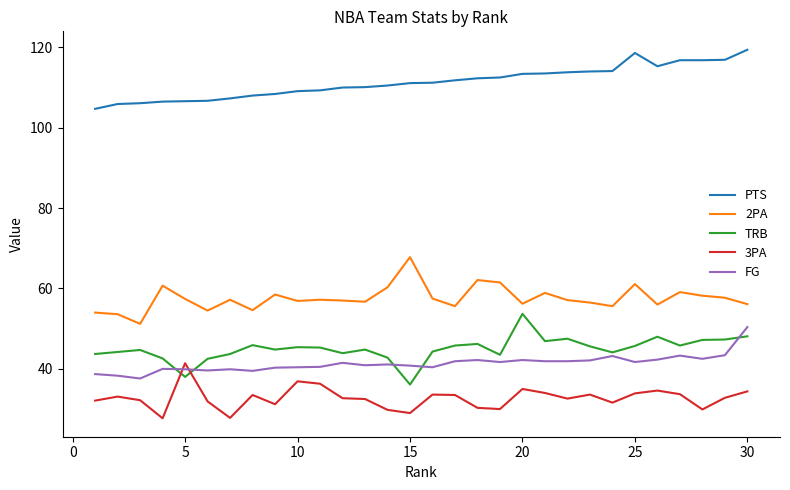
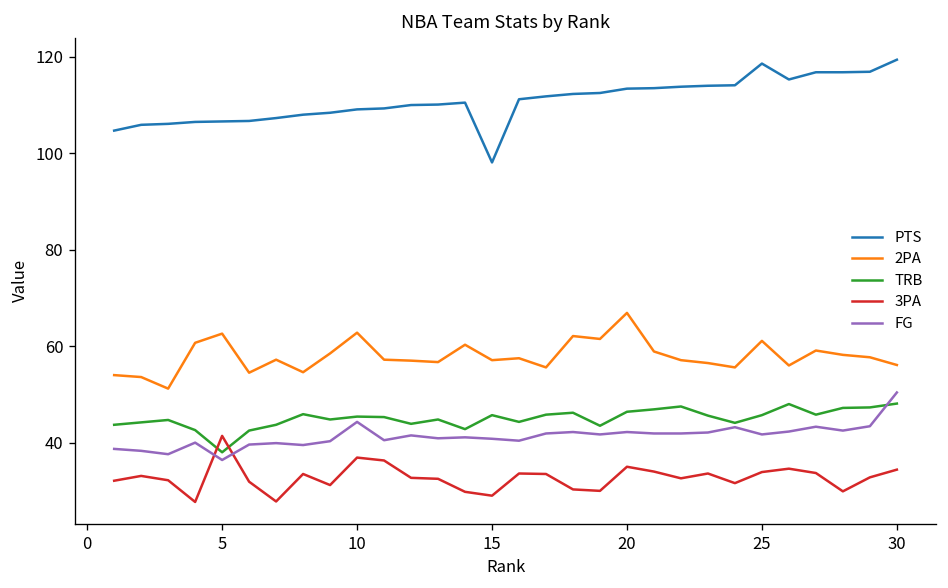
2PA, 5: 57 -> 63
FG, 5: 40 -> 36
2PA, 10: 57 -> 63
FG, 10: 40 -> 44
PTS, 15: 111 -> 98
2PA, 15: 68 -> 57
TRB, 15: 36 -> 46
2PA, 20: 56 -> 67
TRB, 20: 54 -> 46
